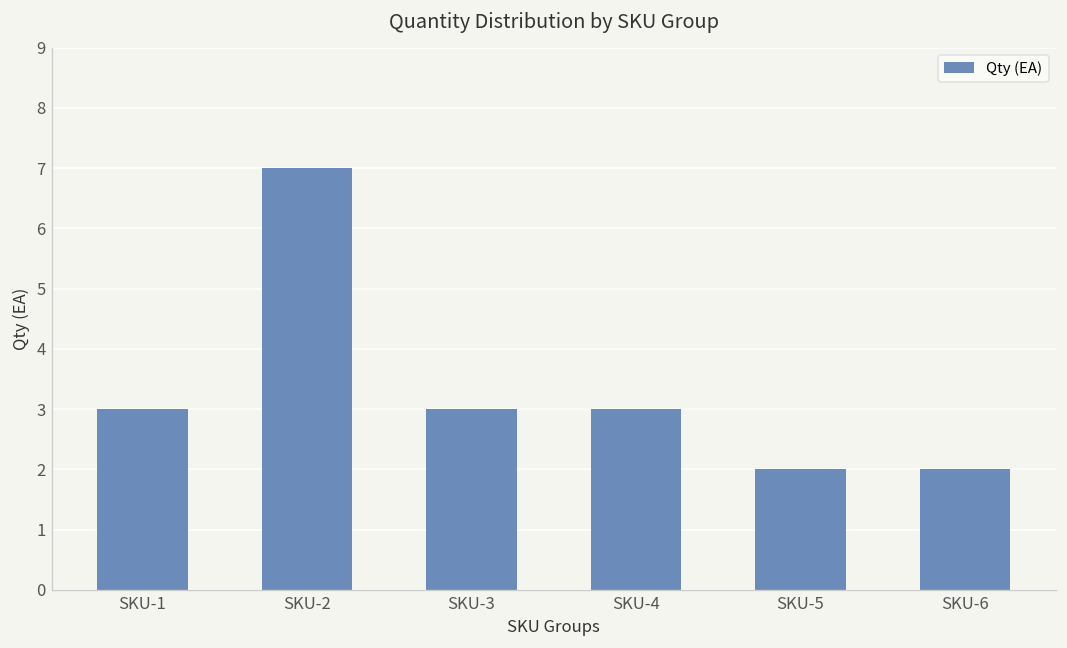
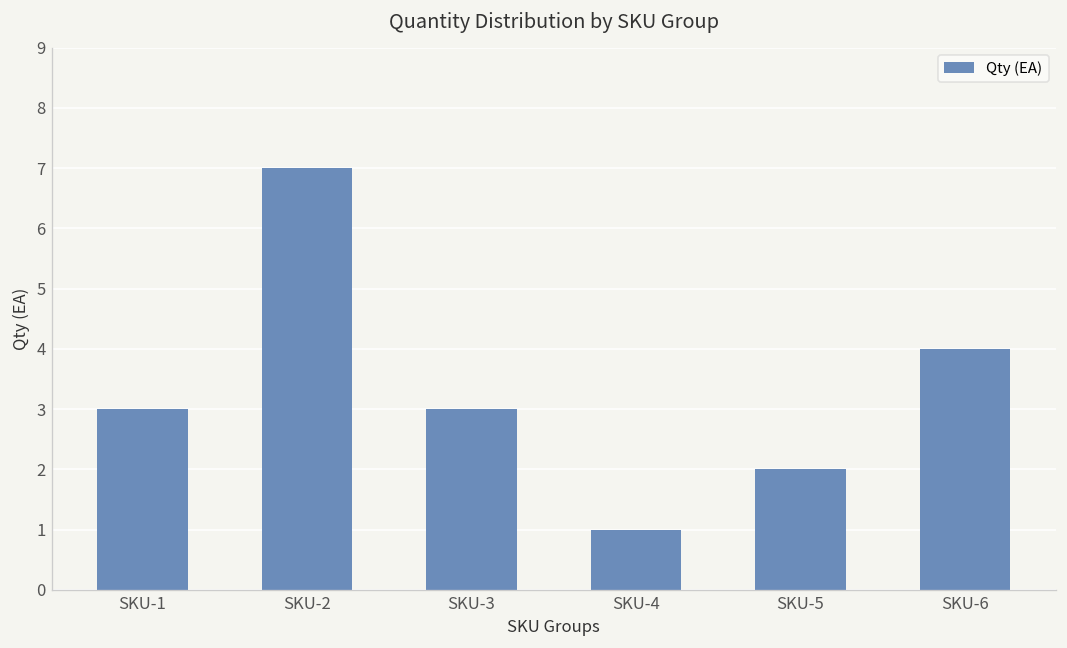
SKU-4: 3 -> 1
SKU-6: 2 -> 4
